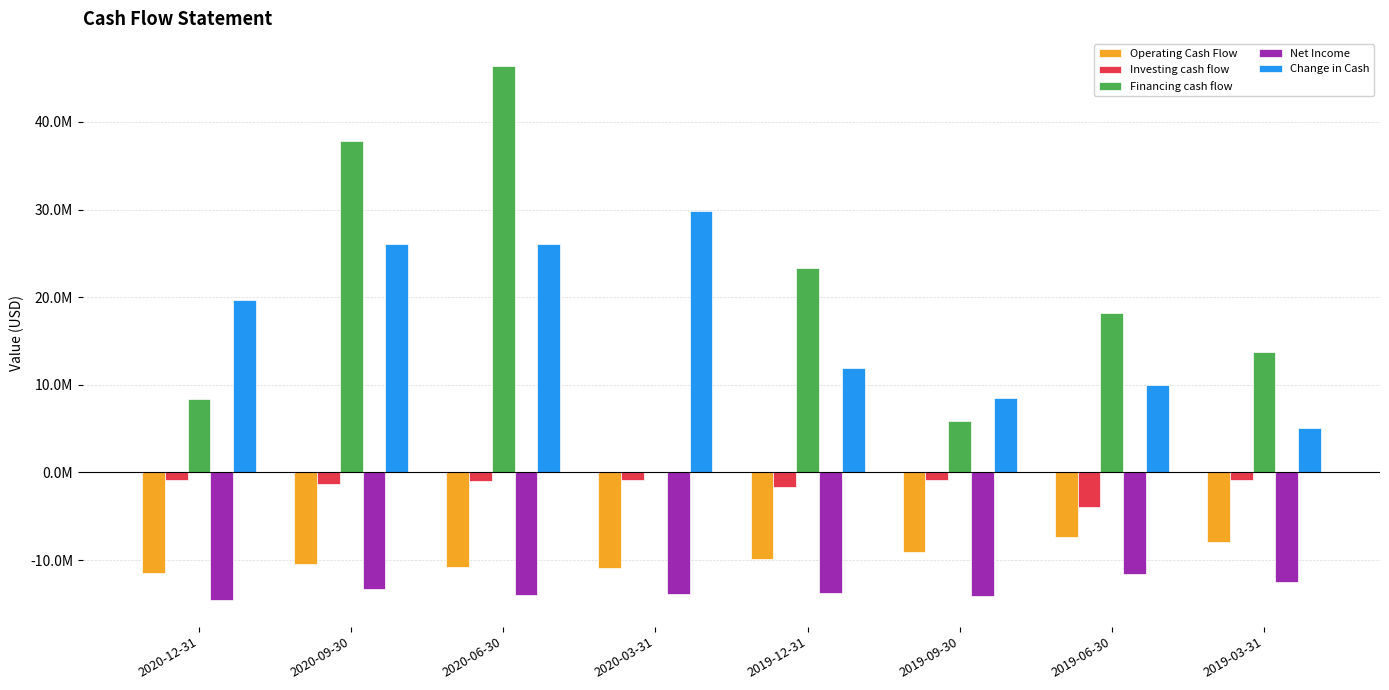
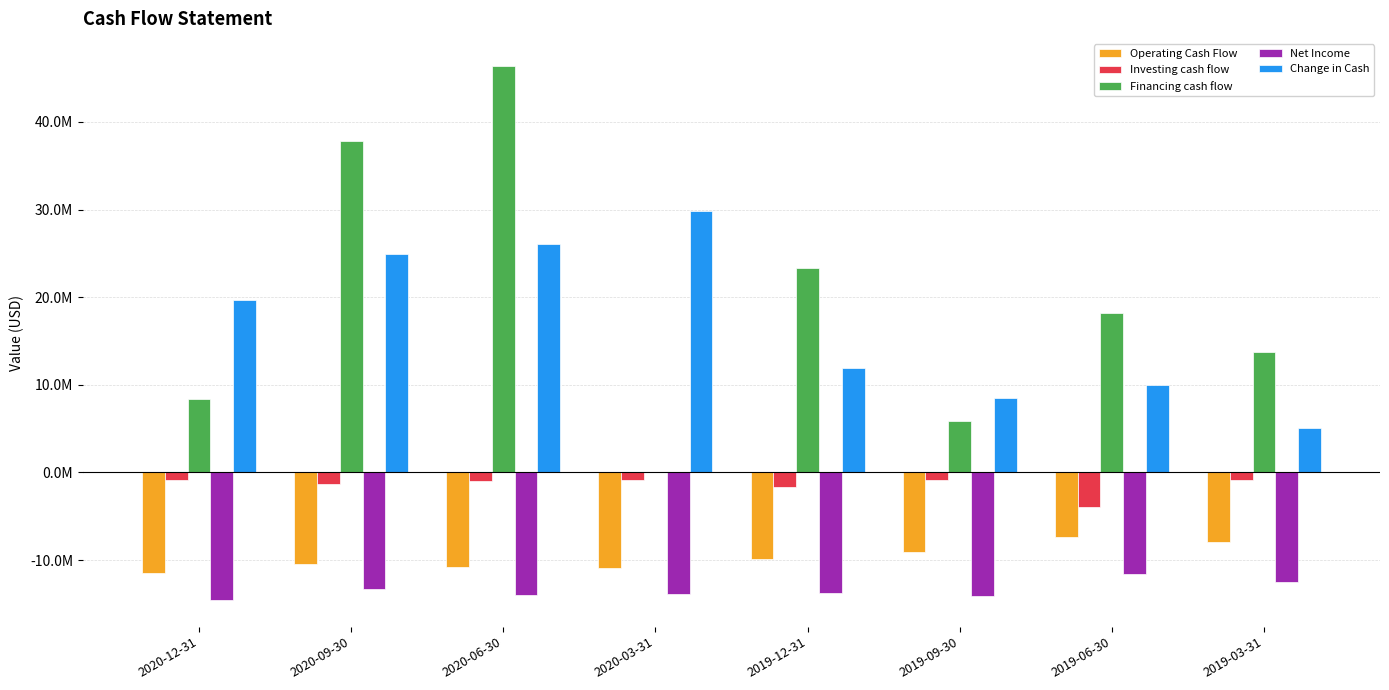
Change in Cash, 2020-09-30: 26000000 -> 25000000
